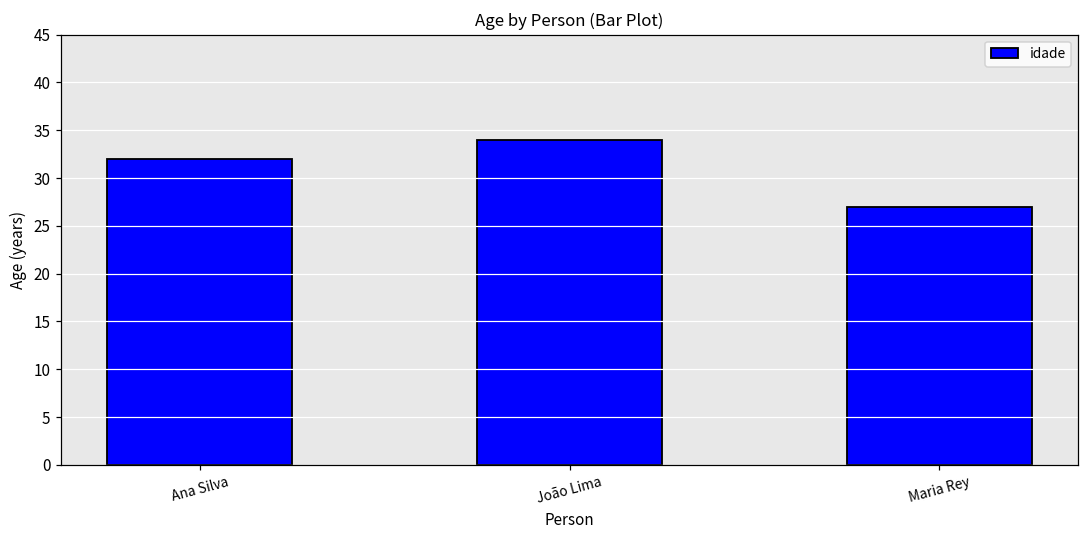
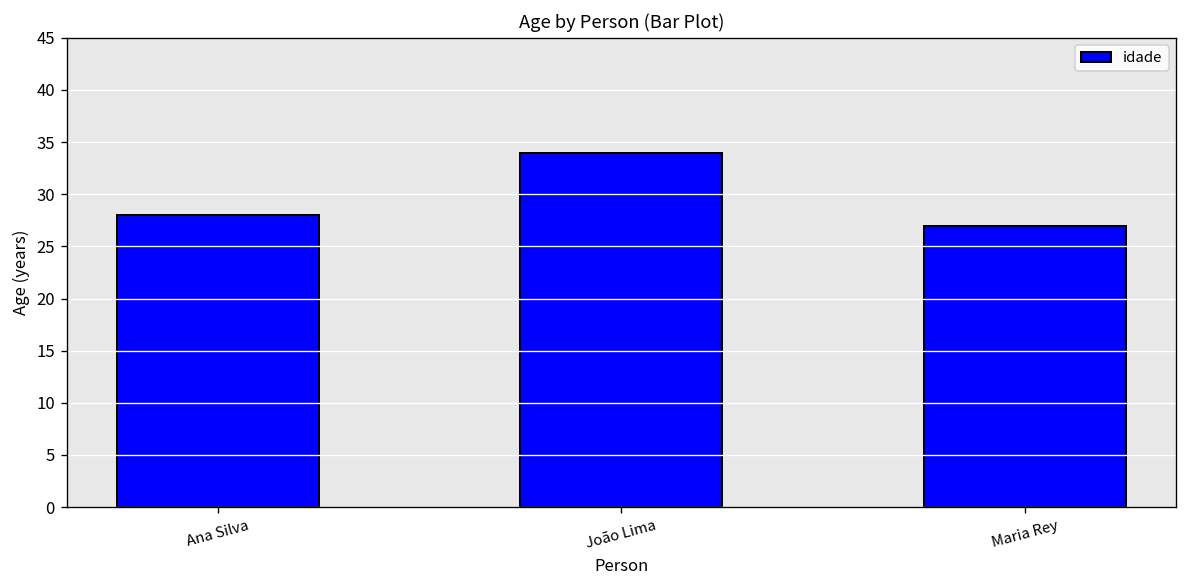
Ana Silva: 32 -> 28
